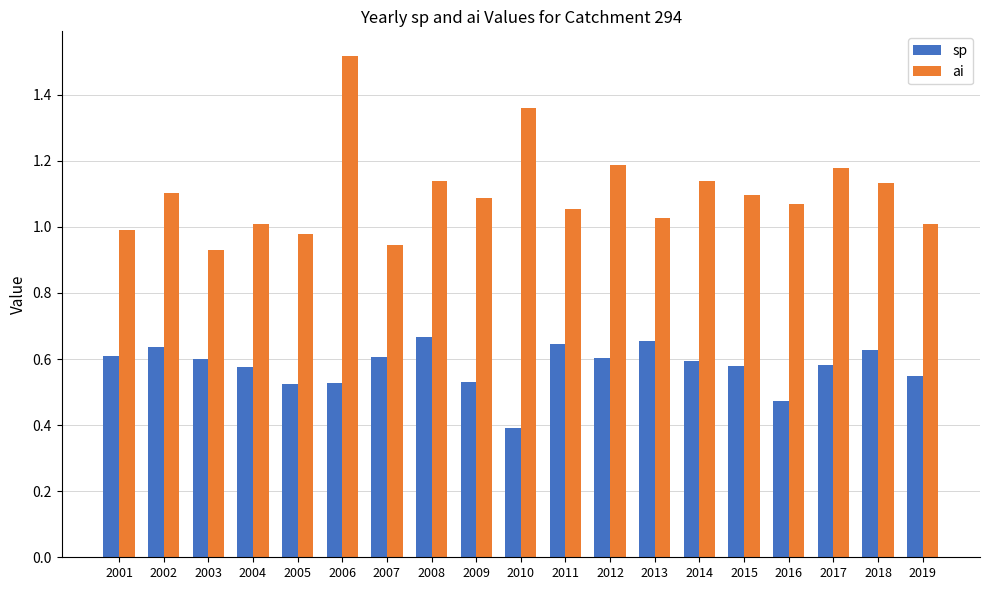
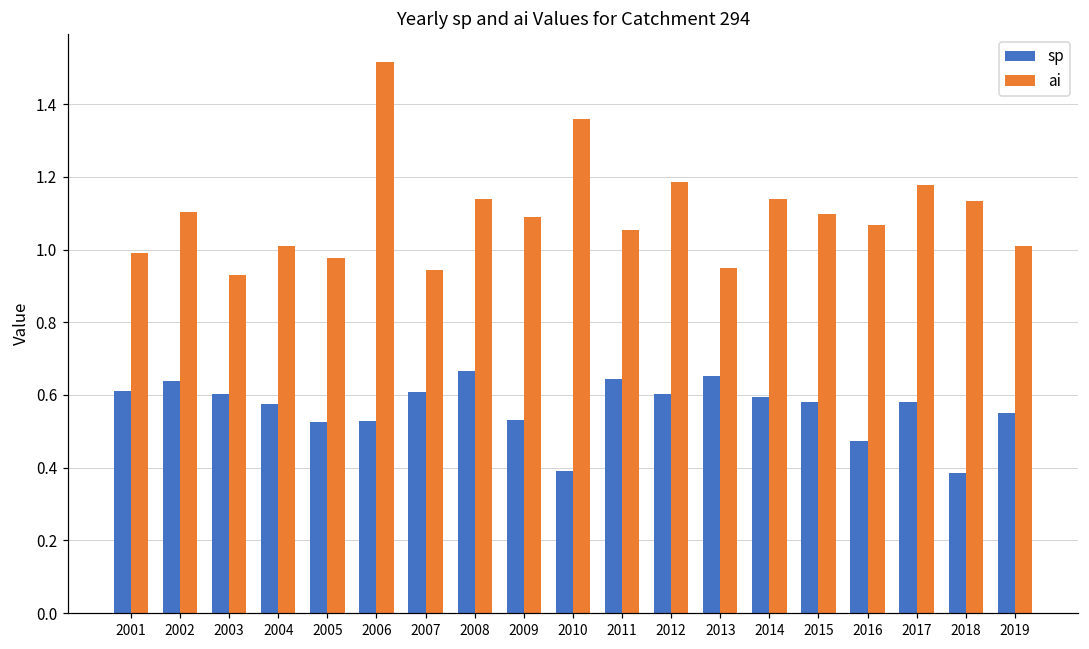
ai, 2013: 1.03 -> 0.95
sp, 2018: 0.63 -> 0.39
